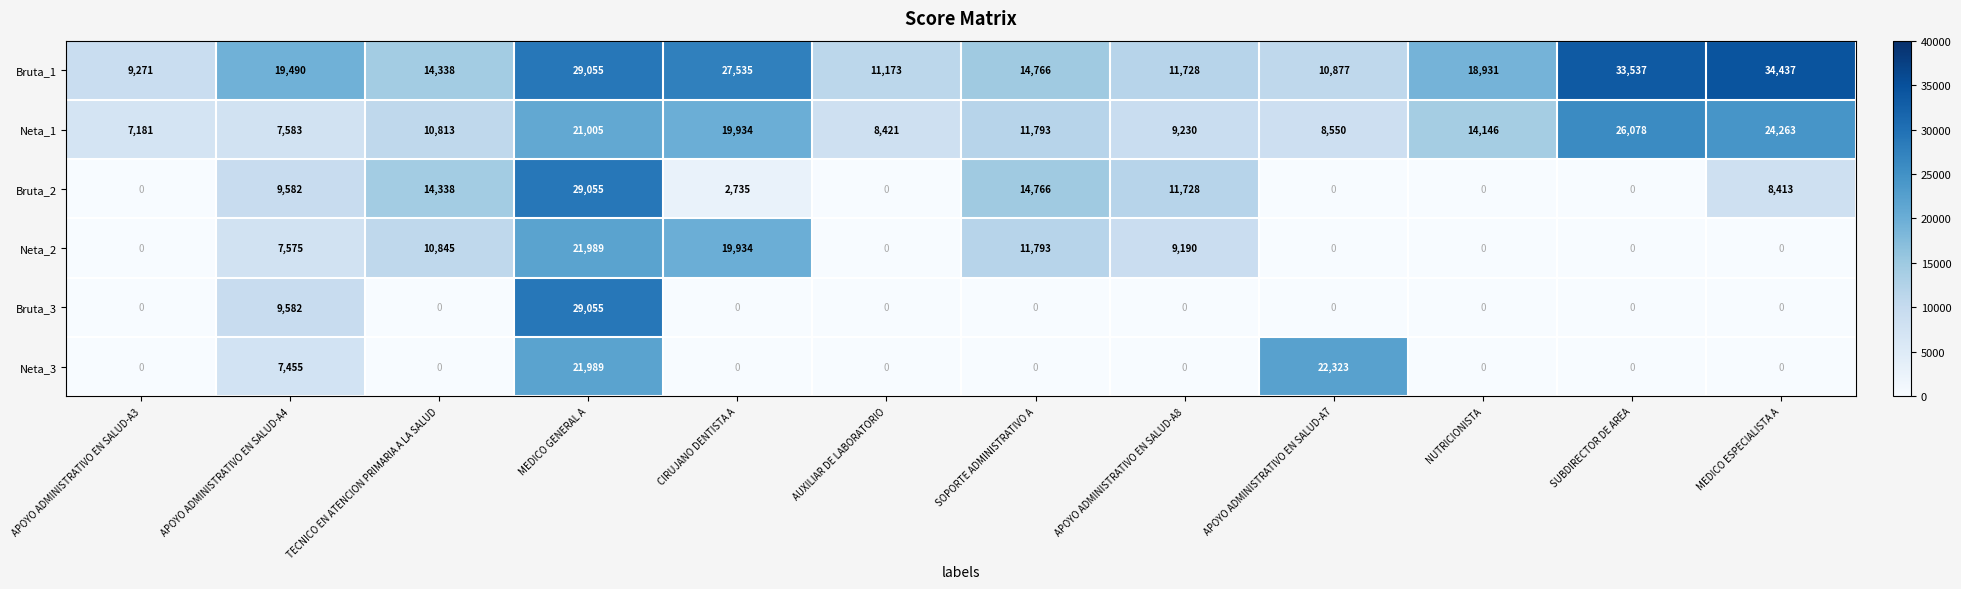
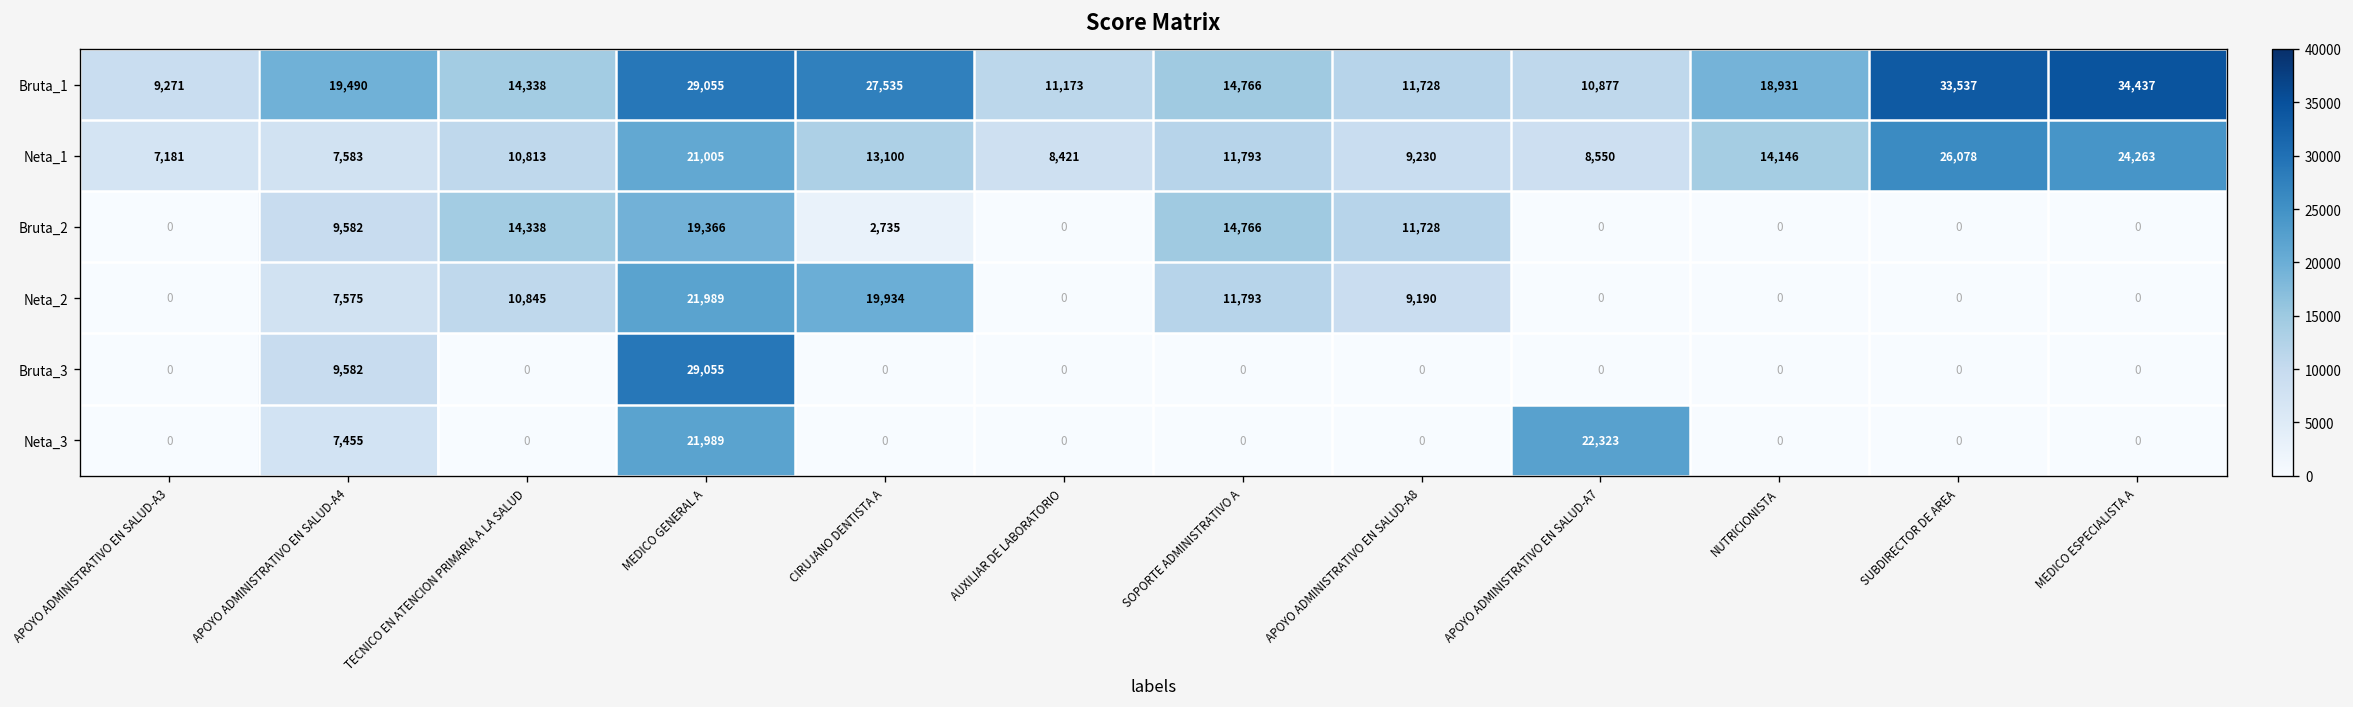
Neta_1, CIRUJANO DENTISTA A: 19,934 -> 13,100
Bruta_2, MEDICO GENERAL A: 29,055 -> 19,366
Bruta_2, MEDICO ESPECIALISTA A: 8,413 -> 0
